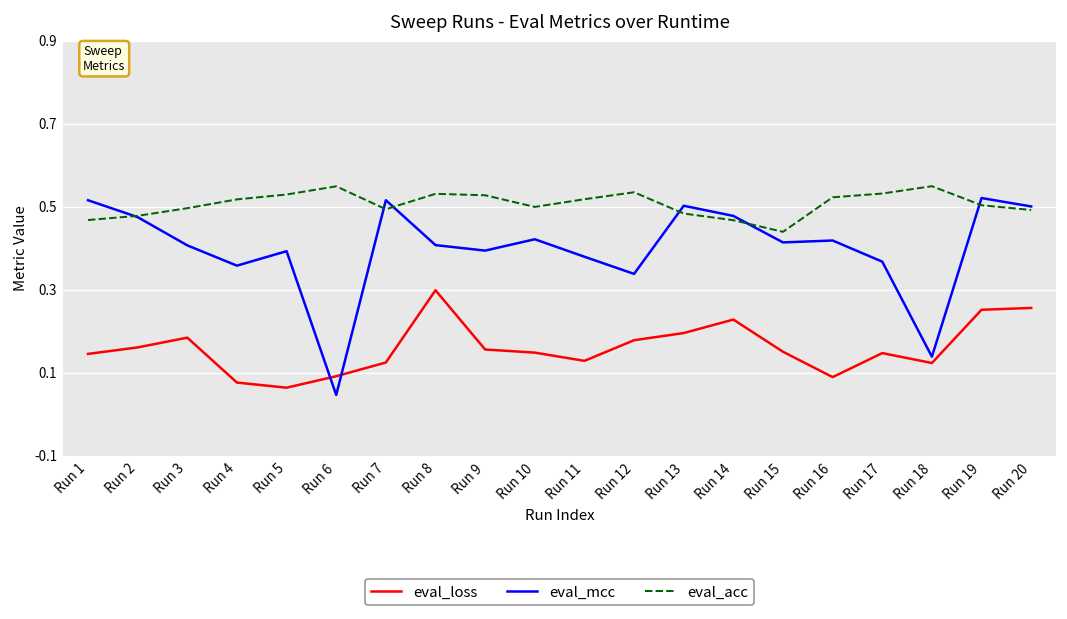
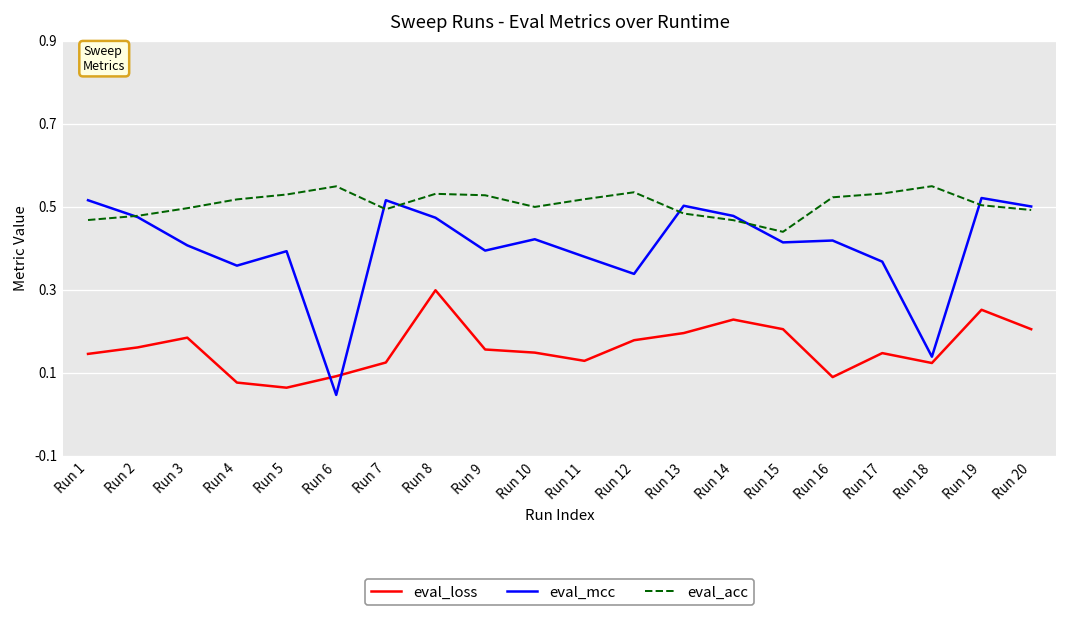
eval_mcc, Run 8: 0.41 -> 0.47
eval_loss, Run 15: 0.15 -> 0.20
eval_loss, Run 20: 0.26 -> 0.20
